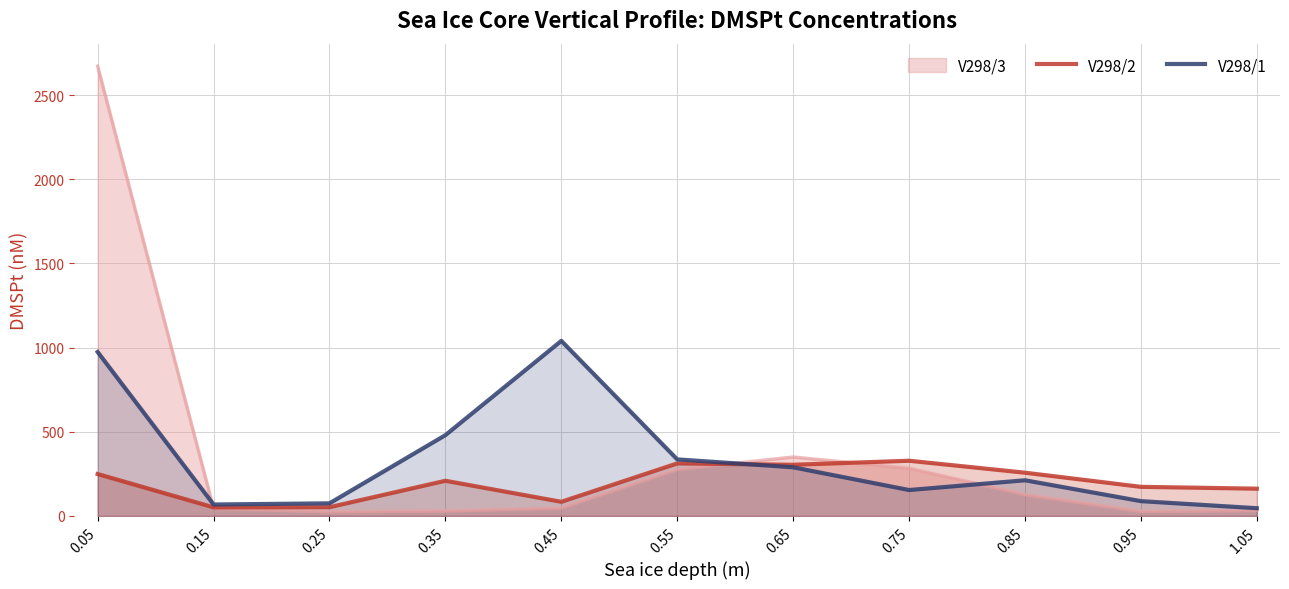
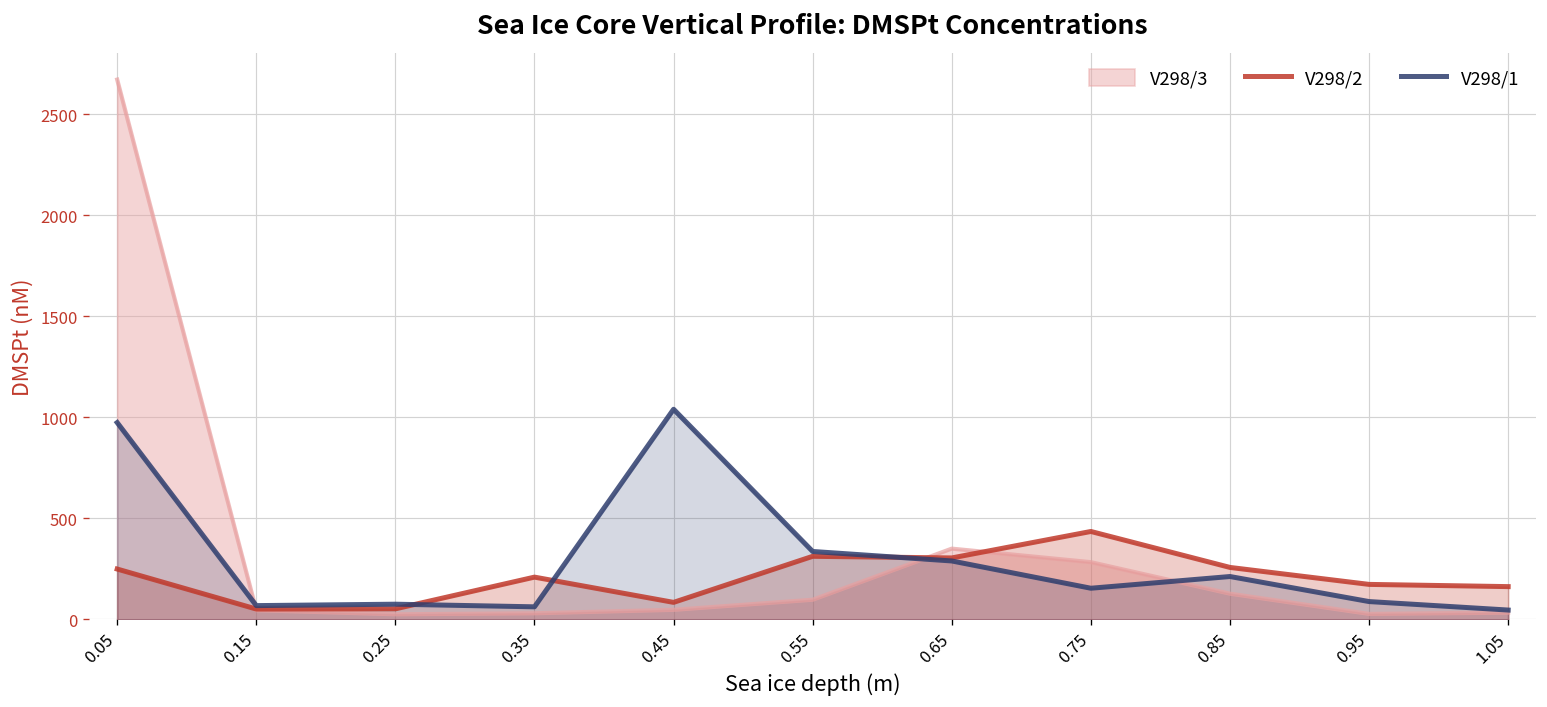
V298/1, 0.35: 480 -> 60
V298/3, 0.55: 280 -> 100
V298/2, 0.75: 330 -> 440
